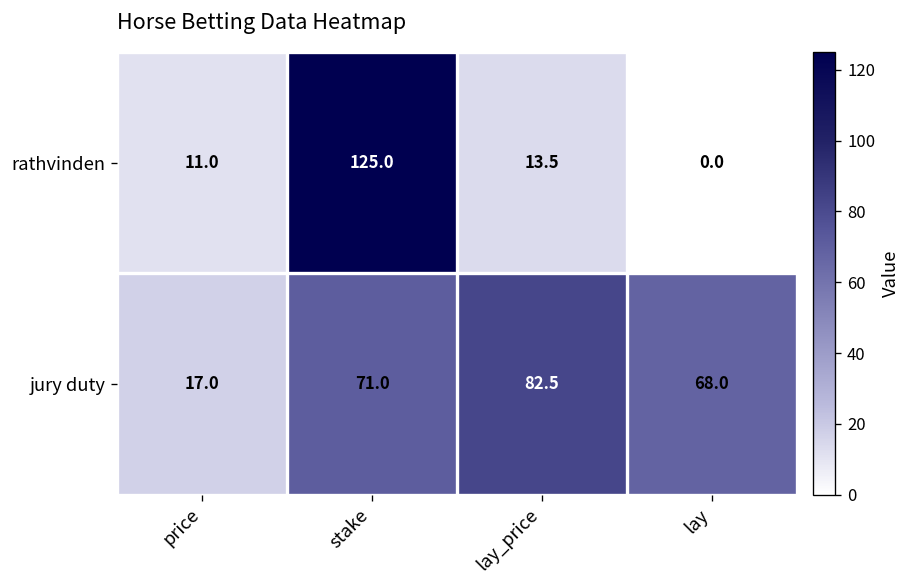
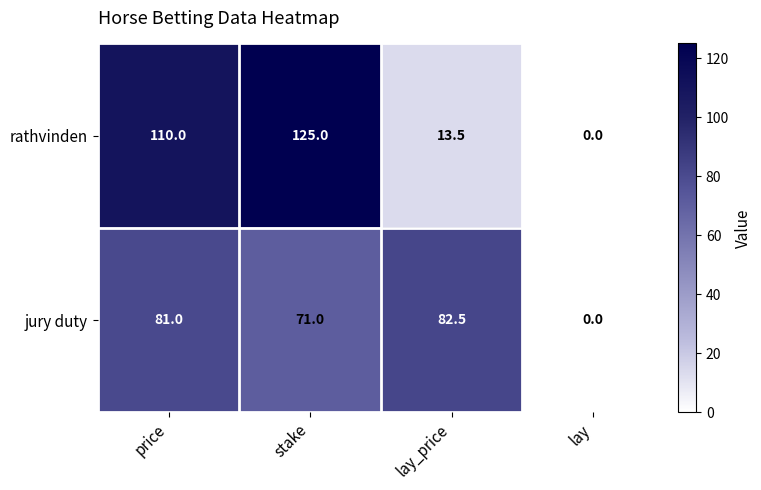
rathvinden, price: 11.0 -> 110.0
jury duty, price: 17.0 -> 81.0
jury duty, lay: 68.0 -> 0.0
